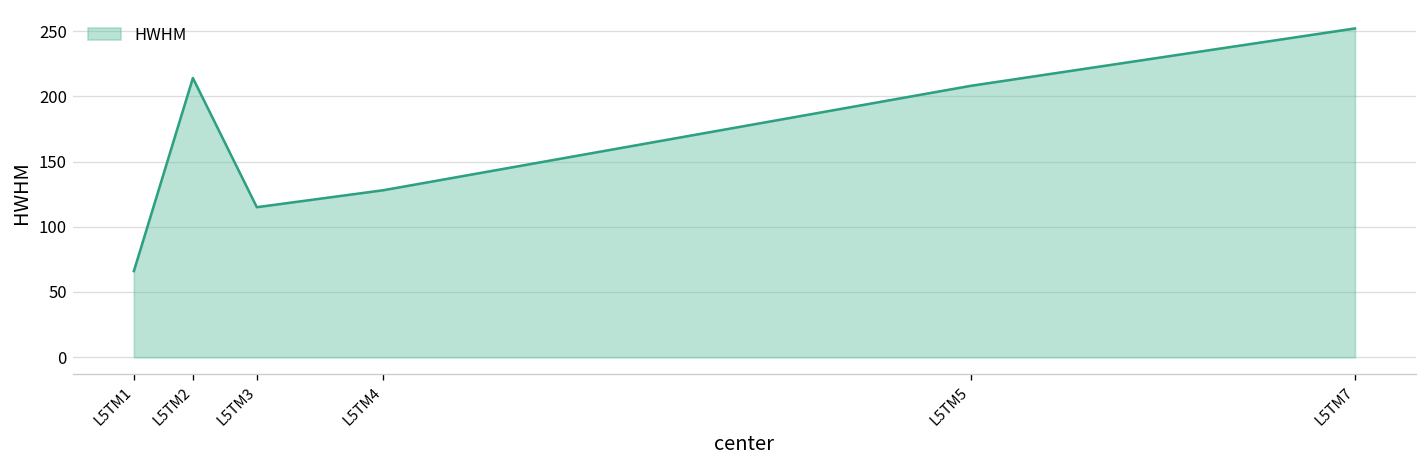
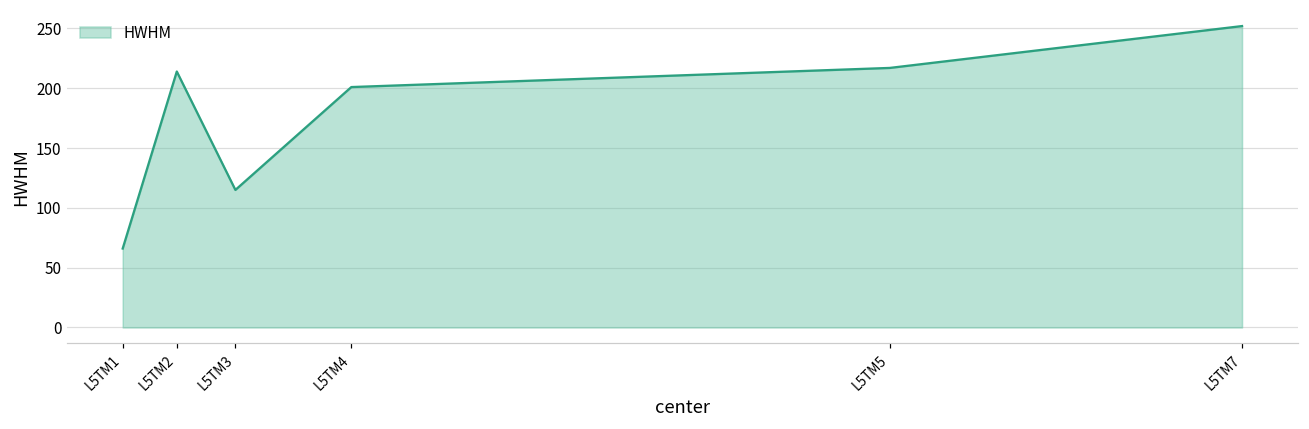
L5TM4: 128 -> 201
L5TM5: 208 -> 217
